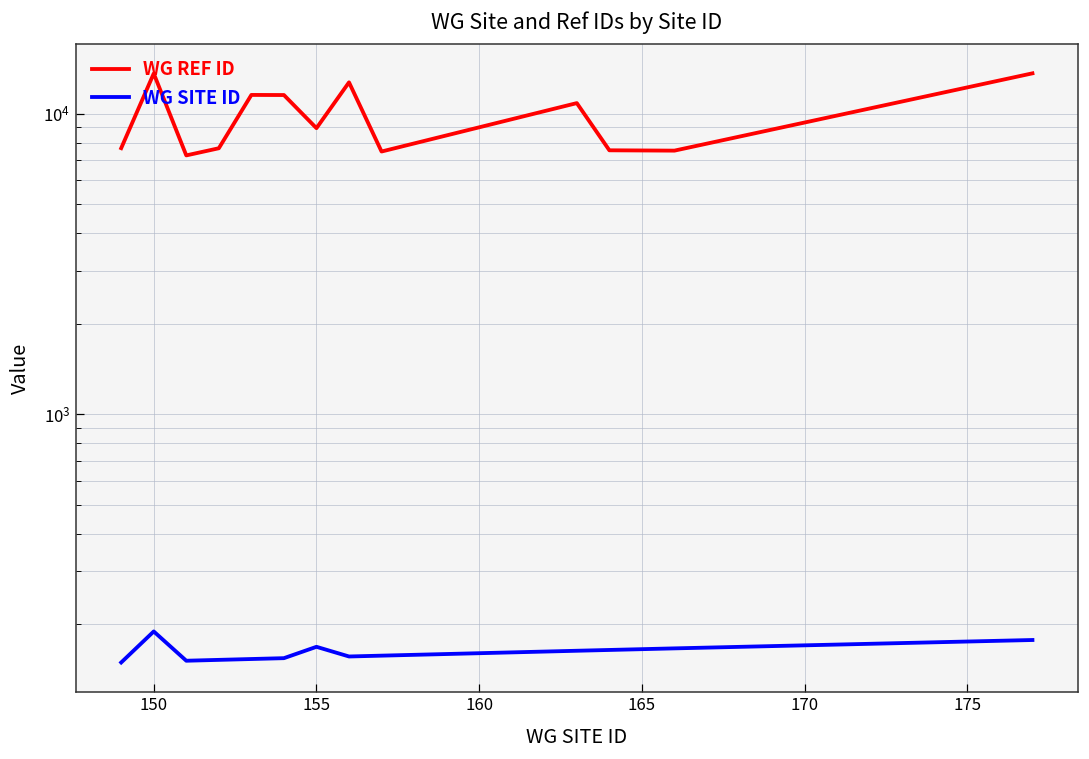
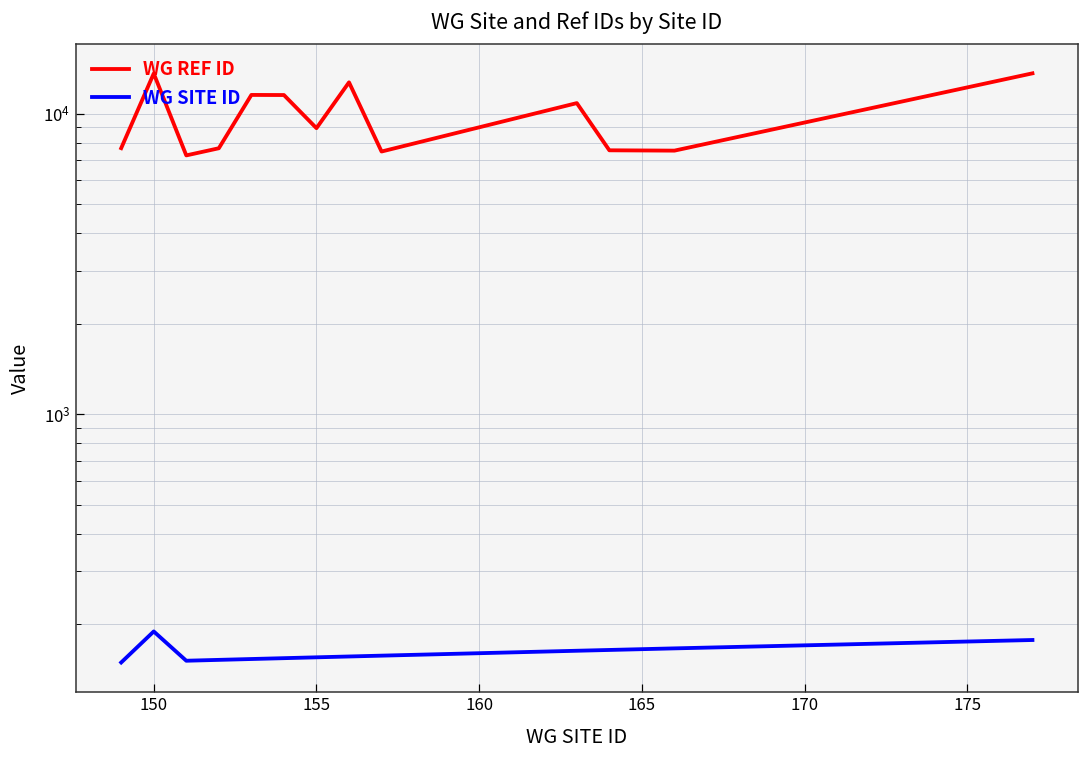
WG SITE ID, 155: 170 -> 160
